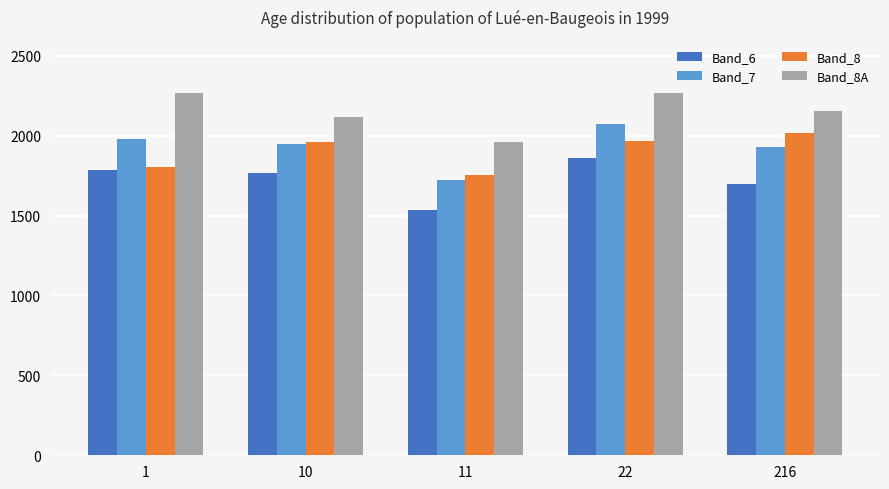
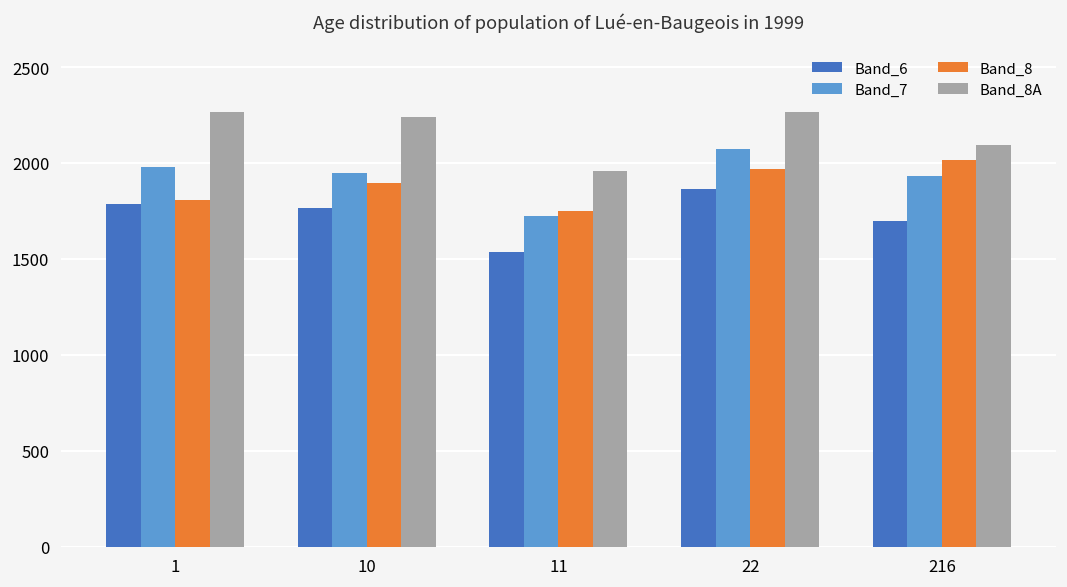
Band_8, 10: 1960 -> 1900
Band_8A, 10: 2120 -> 2240
Band_8A, 216: 2160 -> 2090
